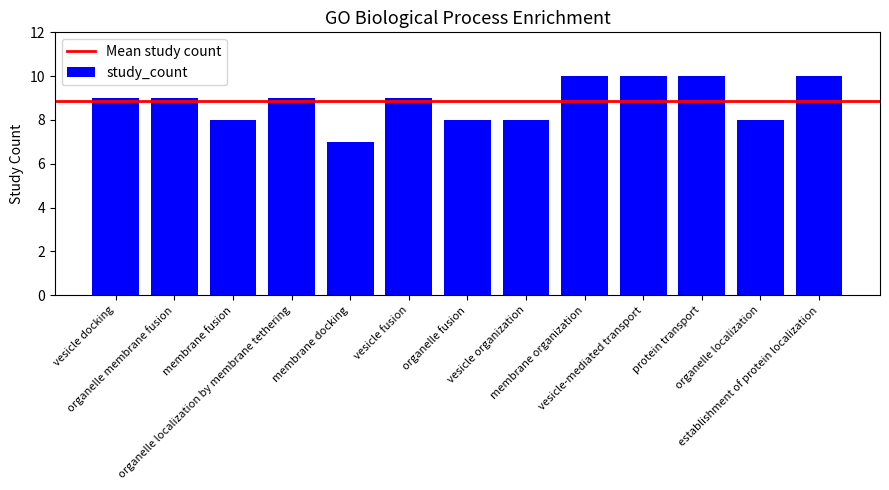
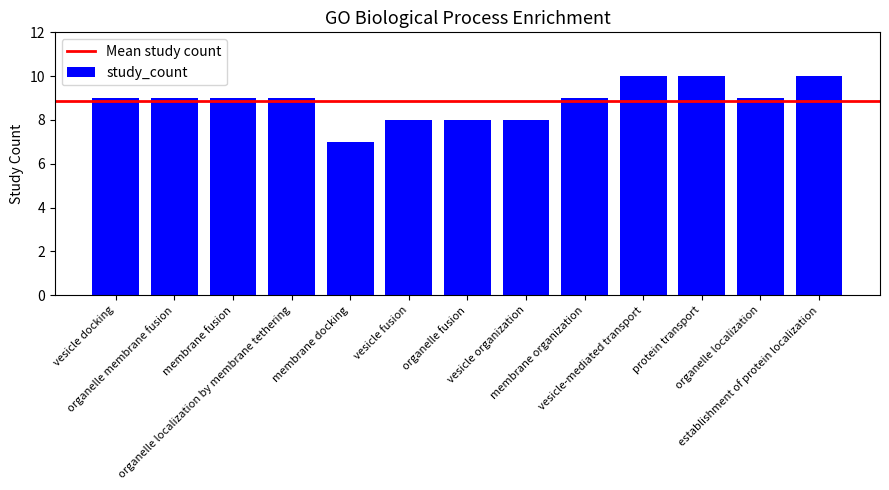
membrane fusion: 8 -> 9
vesicle fusion: 9 -> 8
membrane organization: 10 -> 9
organelle localization: 8 -> 9
